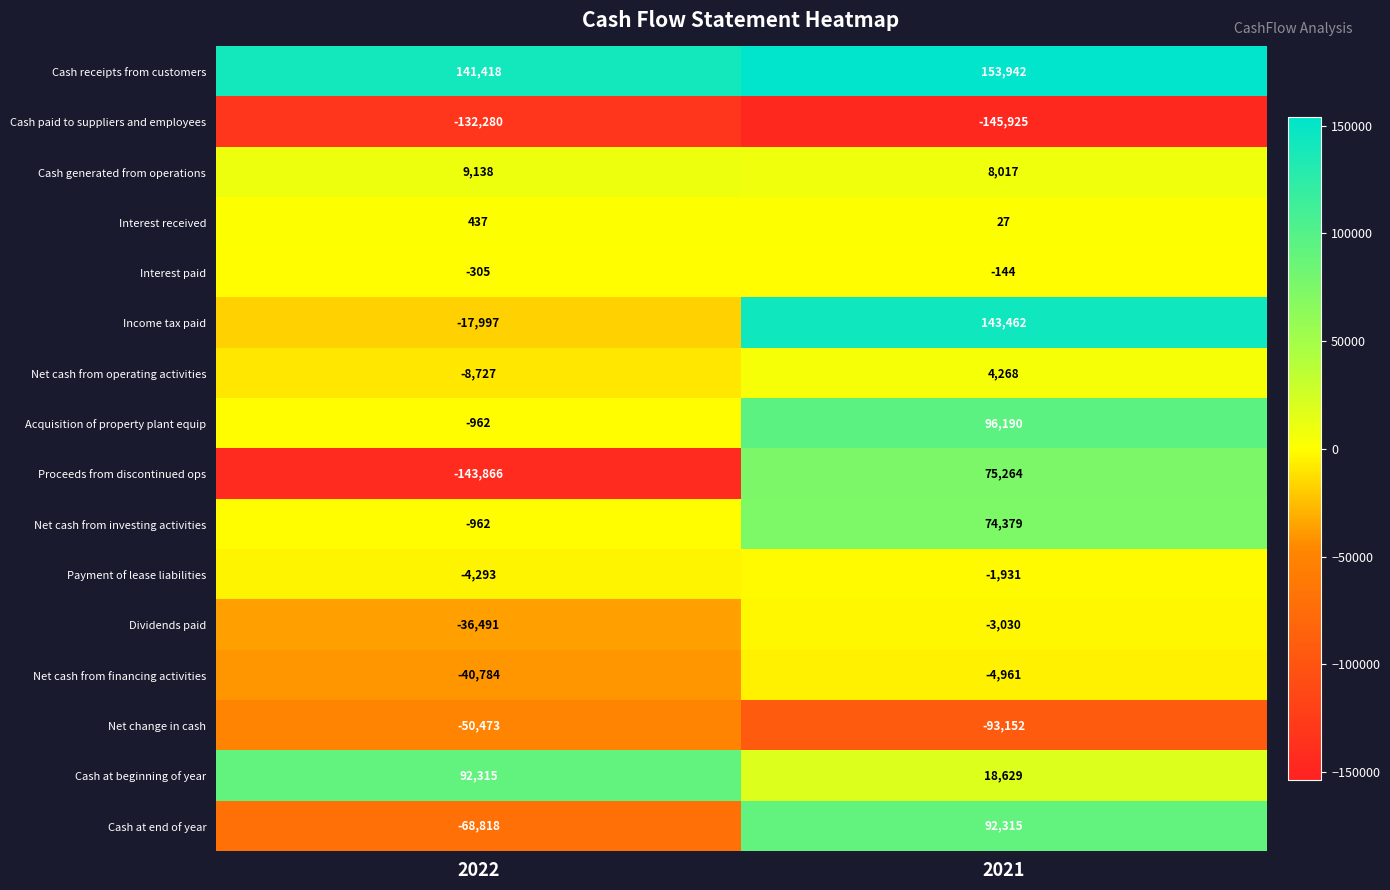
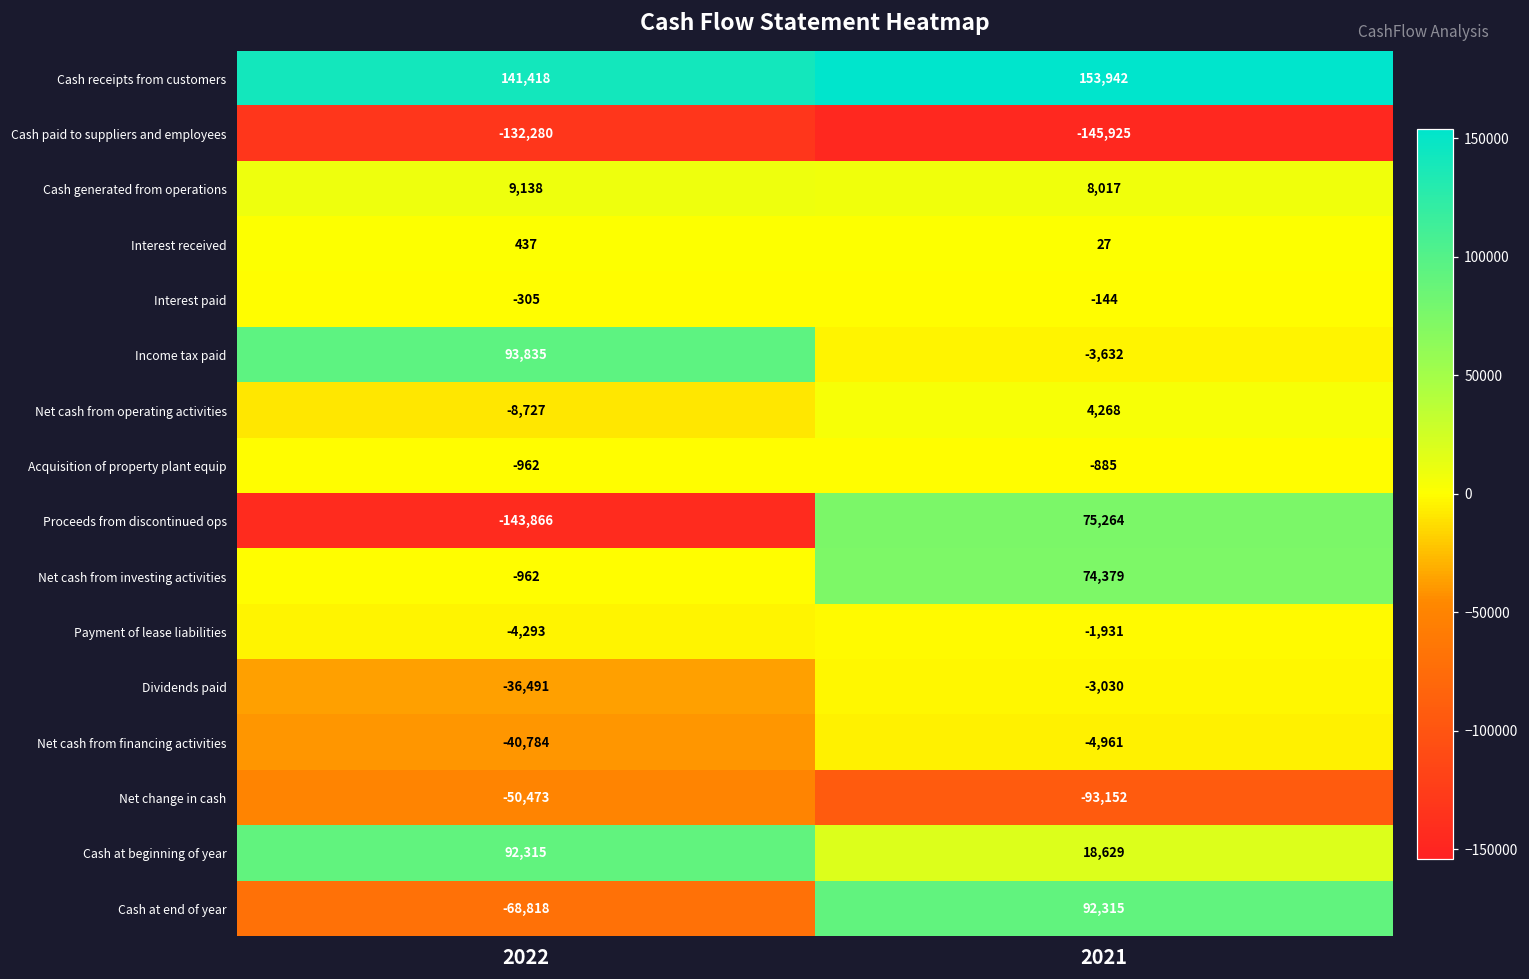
Income tax paid, 2022: -17,997 -> 93,835
Income tax paid, 2021: 143,462 -> -3,632
Acquisition of property plant equip, 2021: 96,190 -> -885
